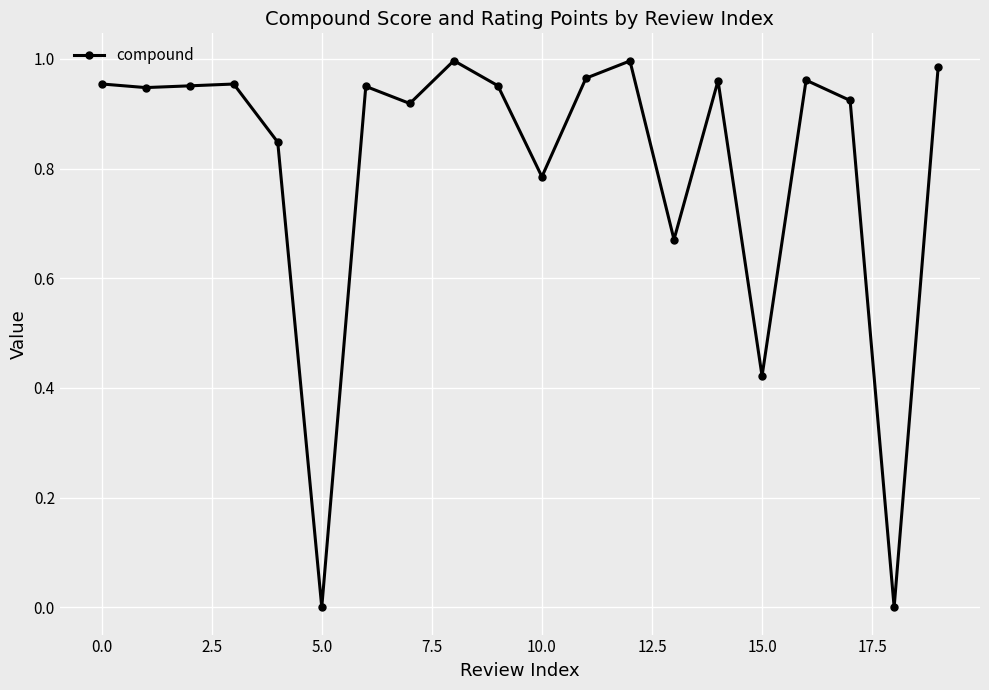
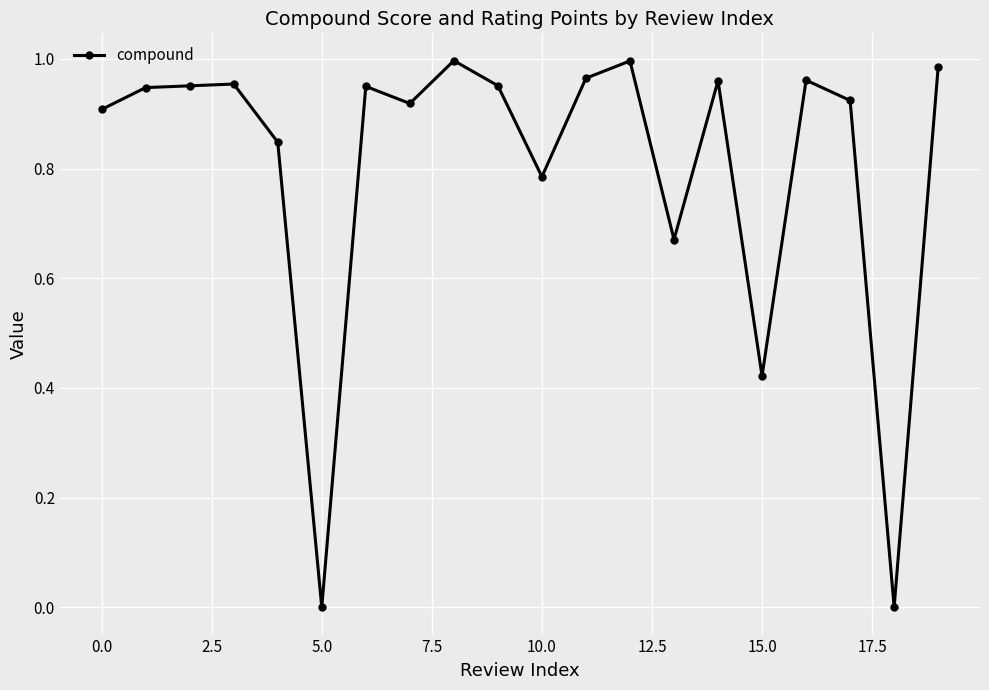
0.0: 0.95 -> 0.91
